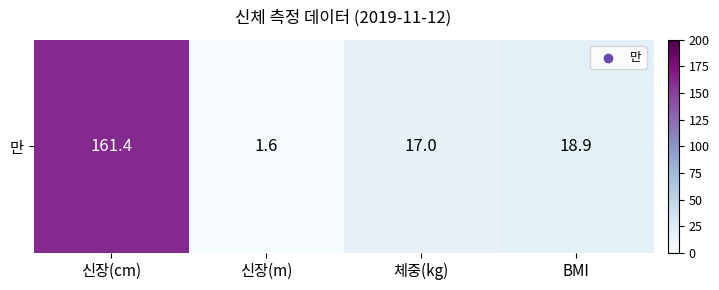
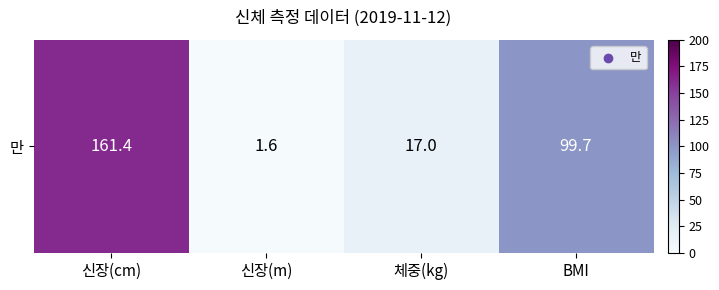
만, BMI: 18.9 -> 99.7
